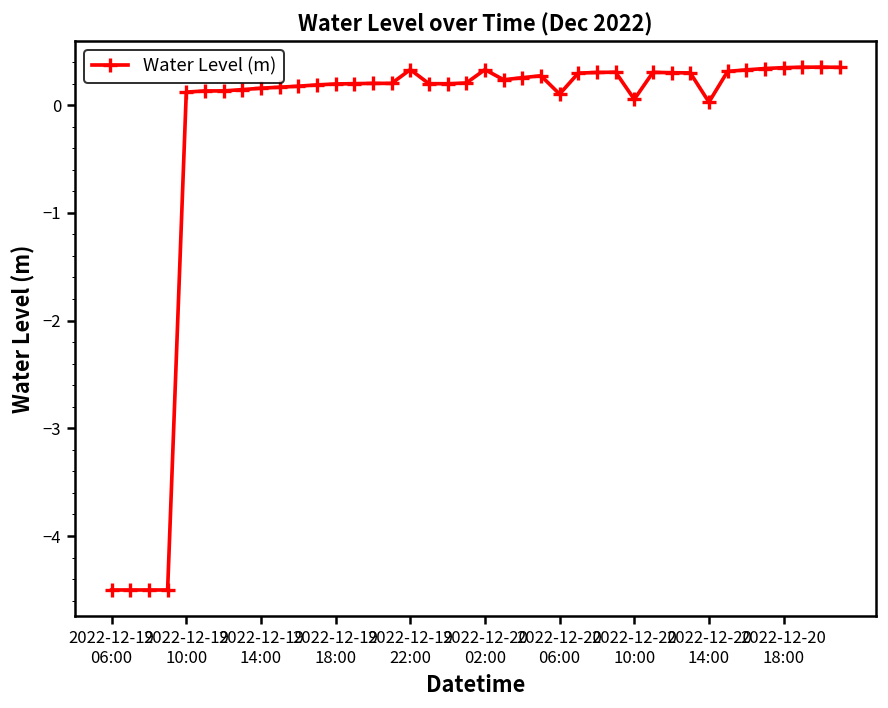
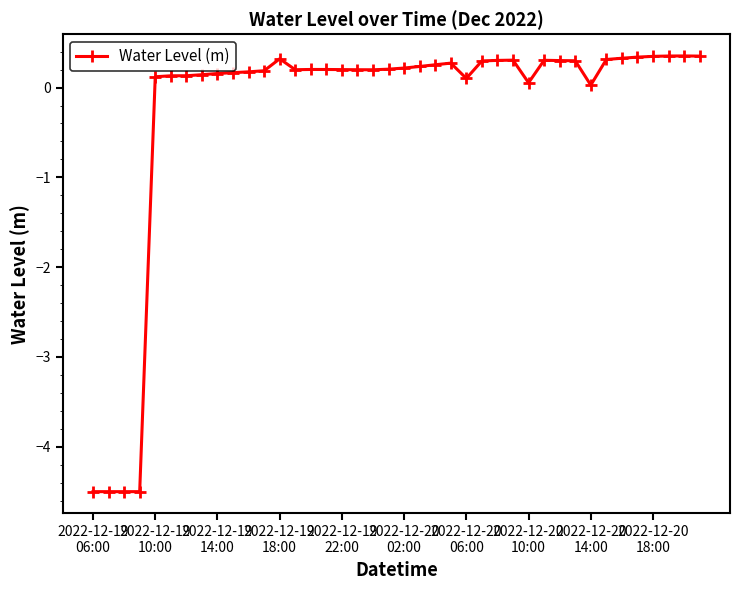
2022-12-19 18:00: 0.2 -> 0.3
2022-12-19 22:00: 0.3 -> 0.2
2022-12-20 02:00: 0.3 -> 0.2
